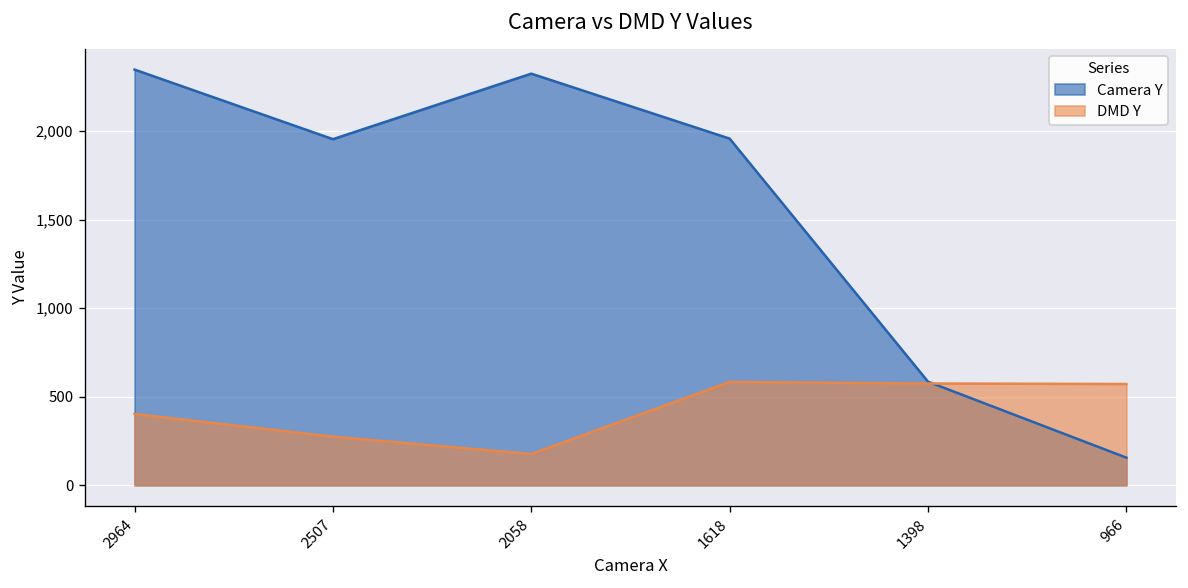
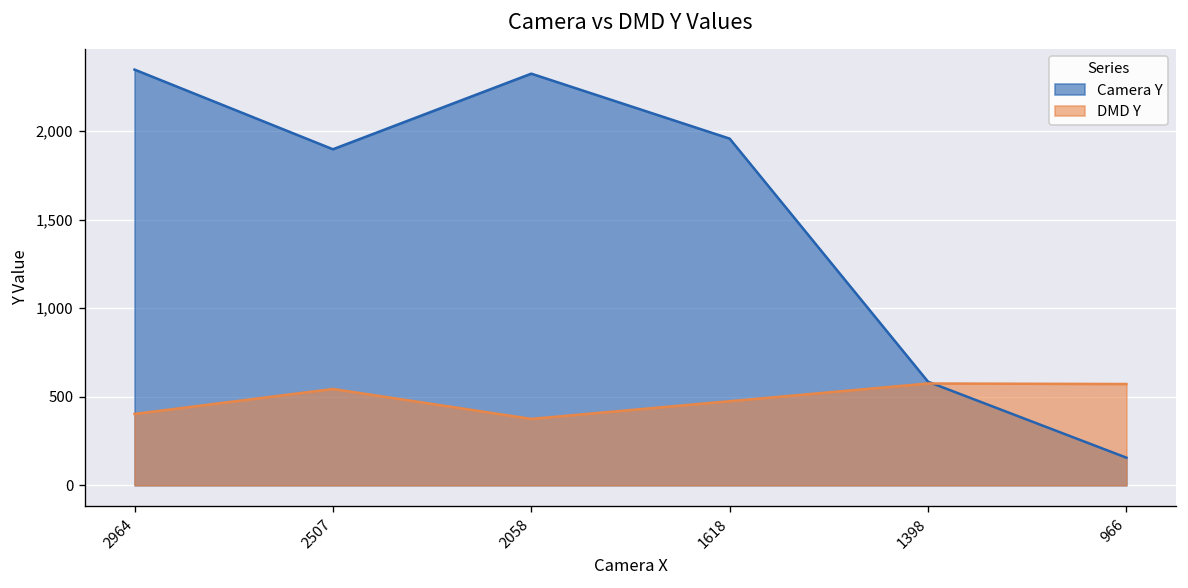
Camera Y, 2507: 1,960 -> 1,900
DMD Y, 2507: 280 -> 540
DMD Y, 2058: 180 -> 380
DMD Y, 1618: 580 -> 480
